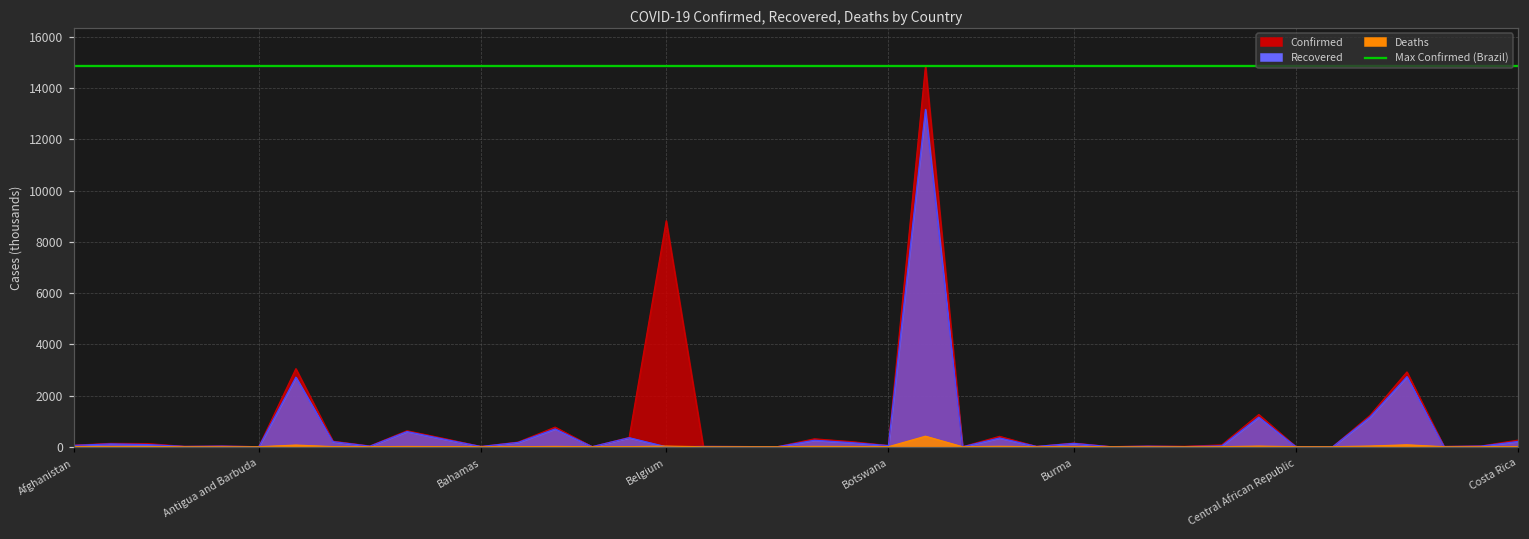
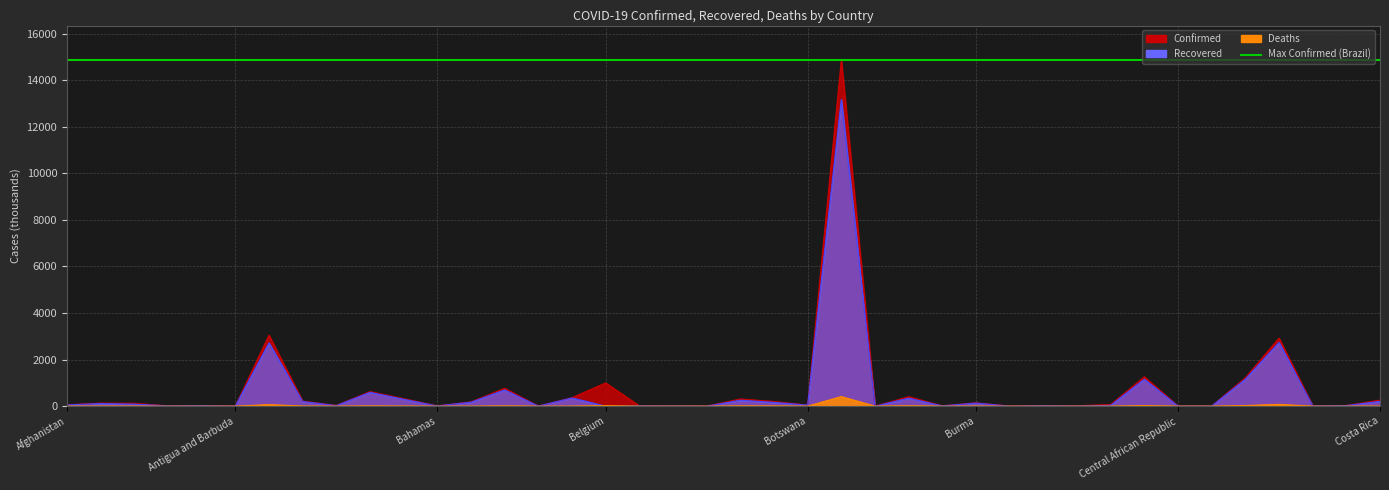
Confirmed, Belgium: 8800 -> 1000
